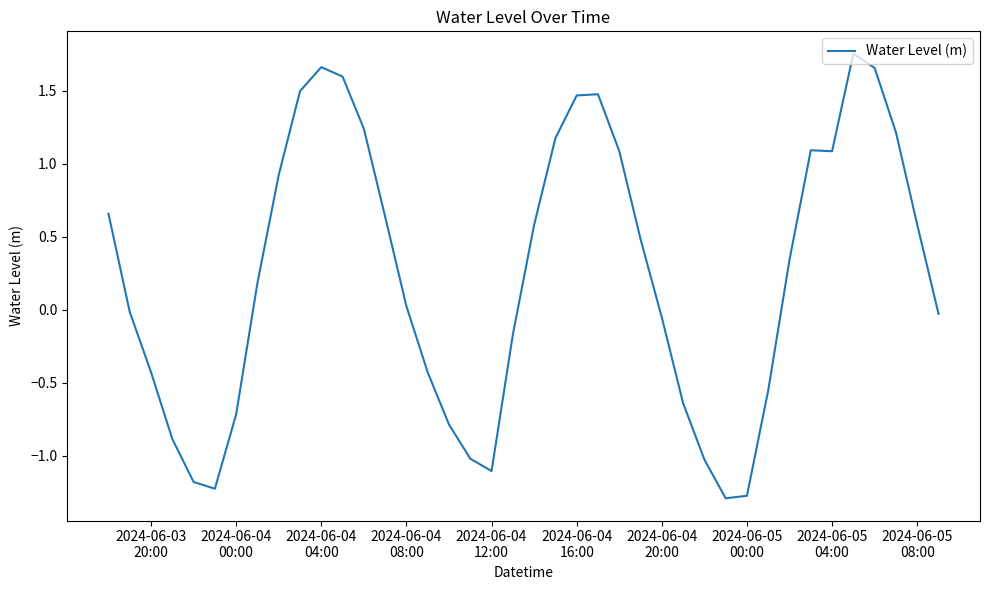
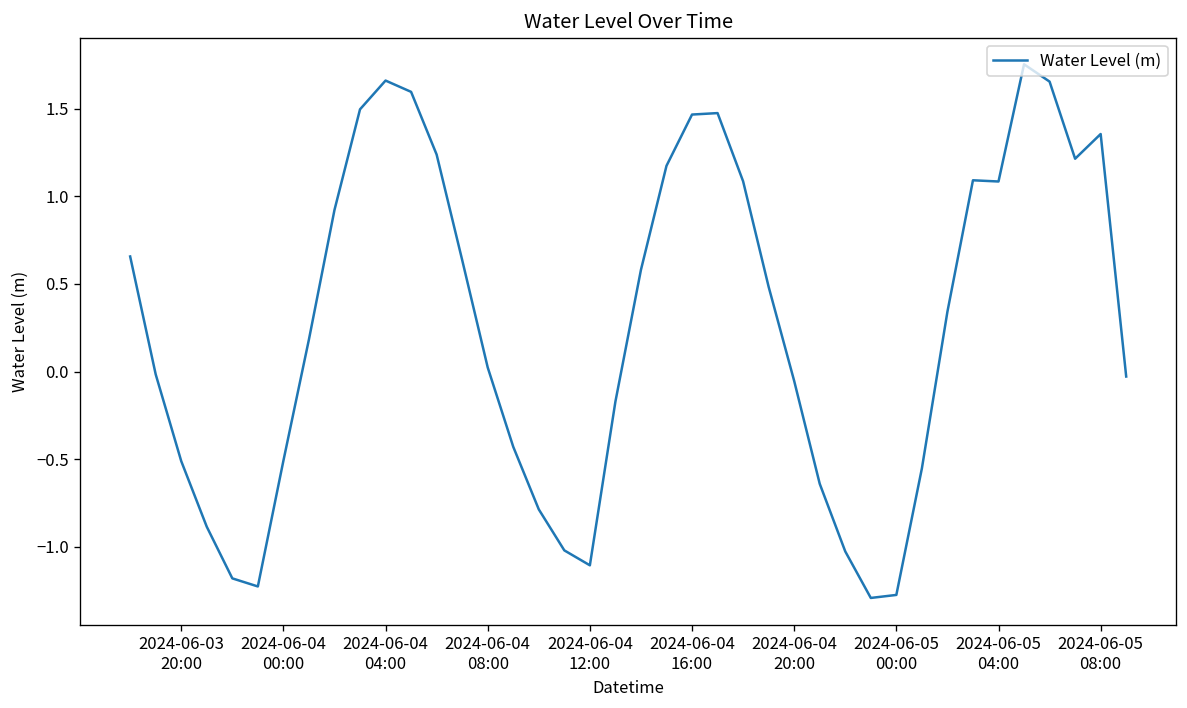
2024-06-03 20:00: -0.43 -> -0.51
2024-06-04 00:00: -0.72 -> -0.51
2024-06-05 08:00: 0.58 -> 1.36
